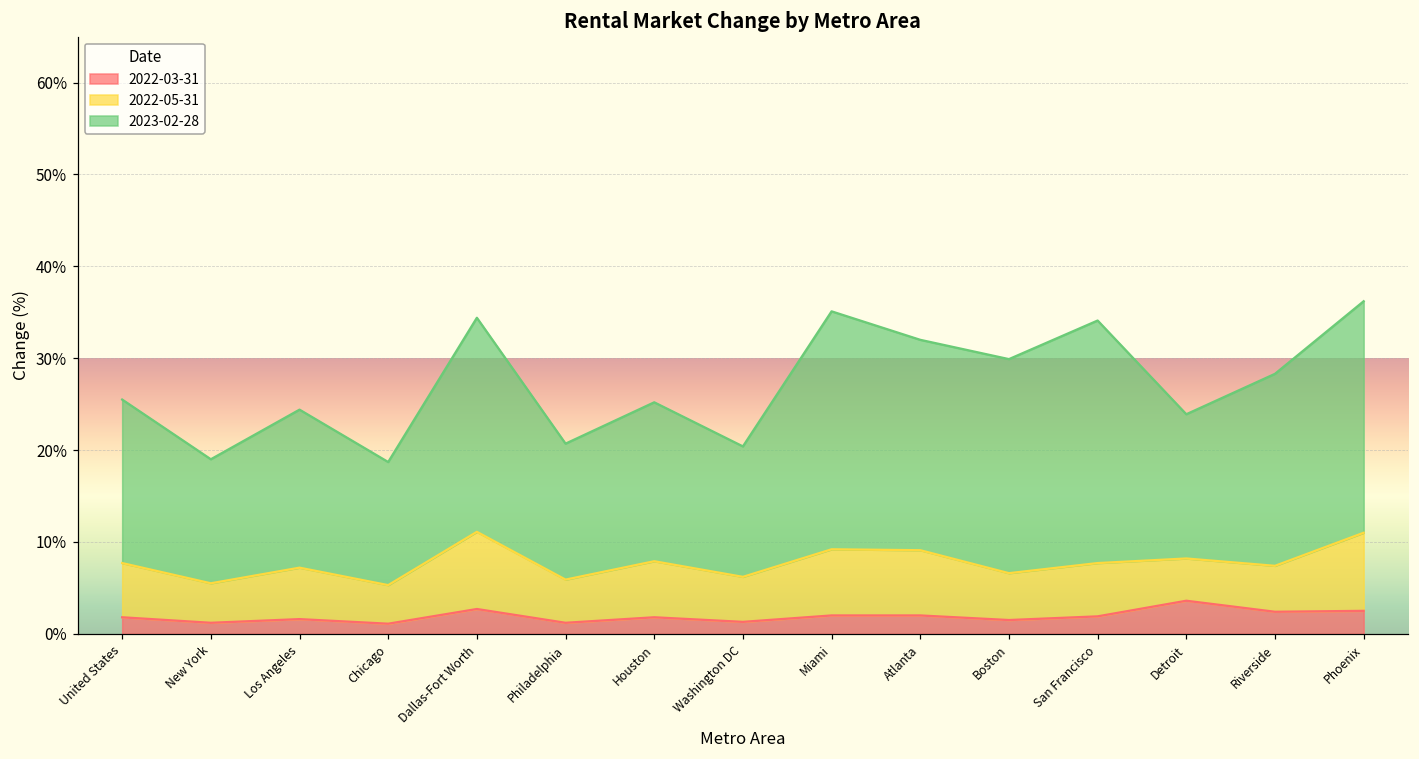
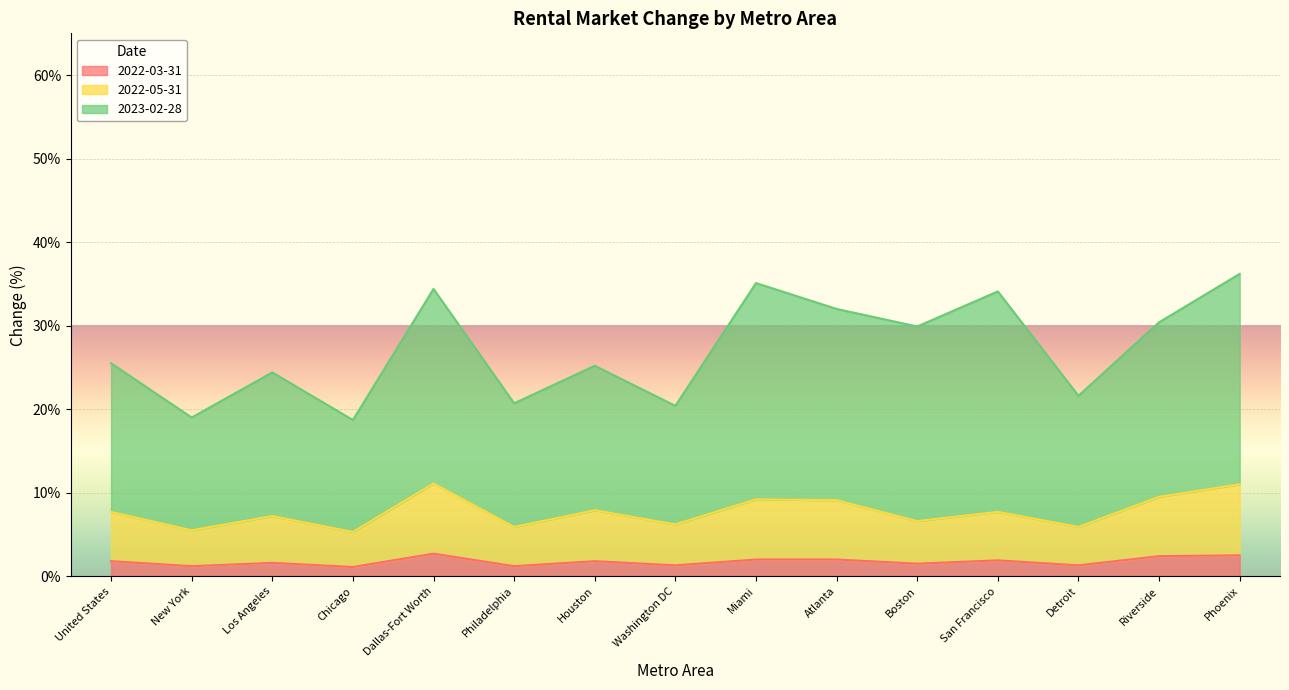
2022-03-31, Detroit: 4% -> 1%
2022-05-31, Riverside: 5% -> 7%
